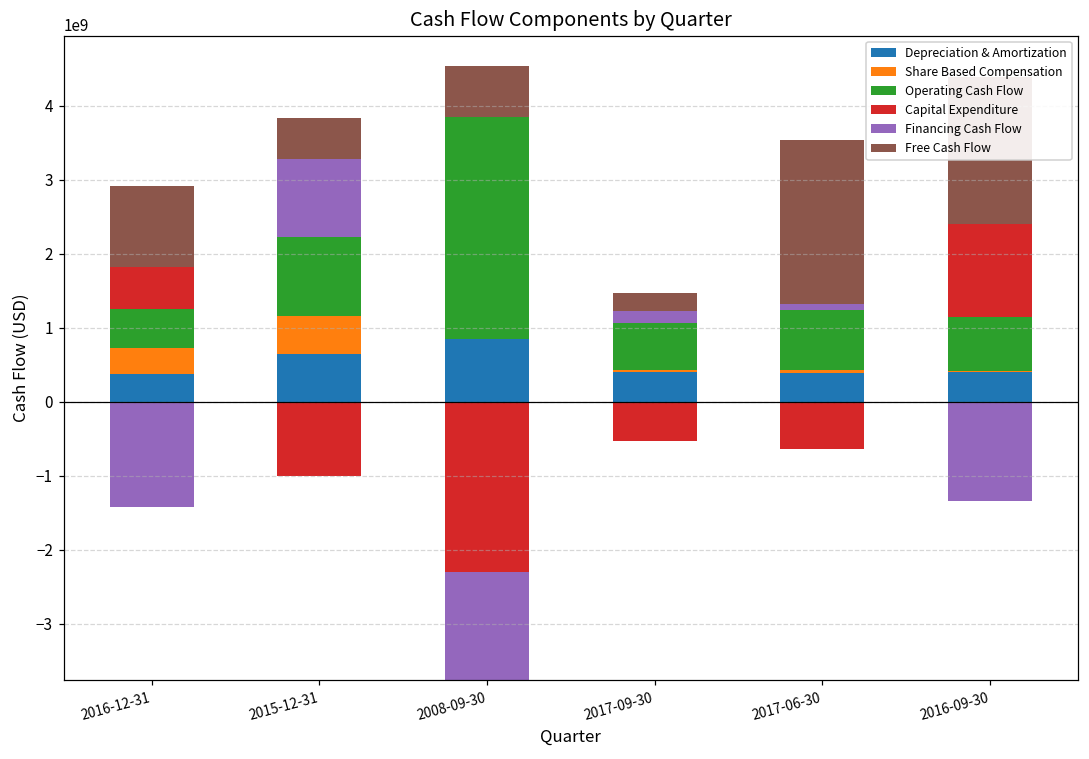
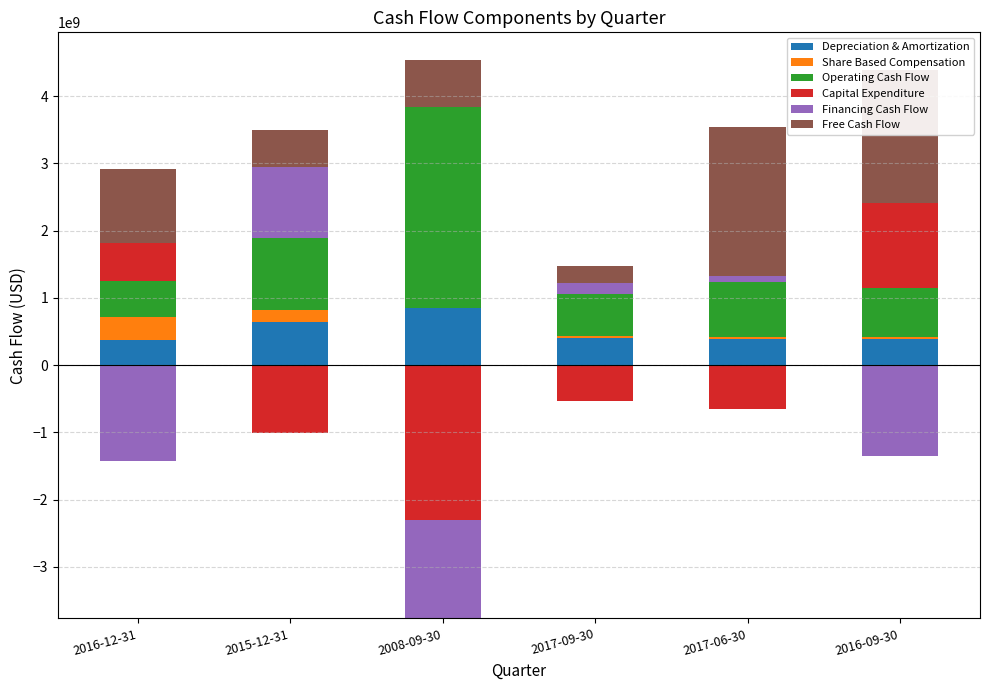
Share Based Compensation, 2015-12-31: 500000000 -> 200000000
